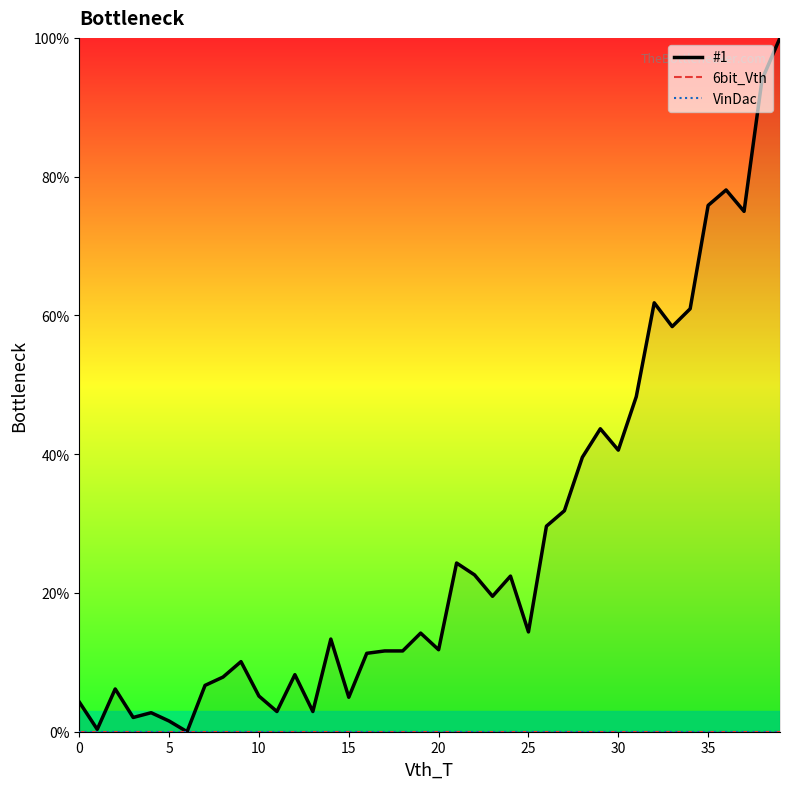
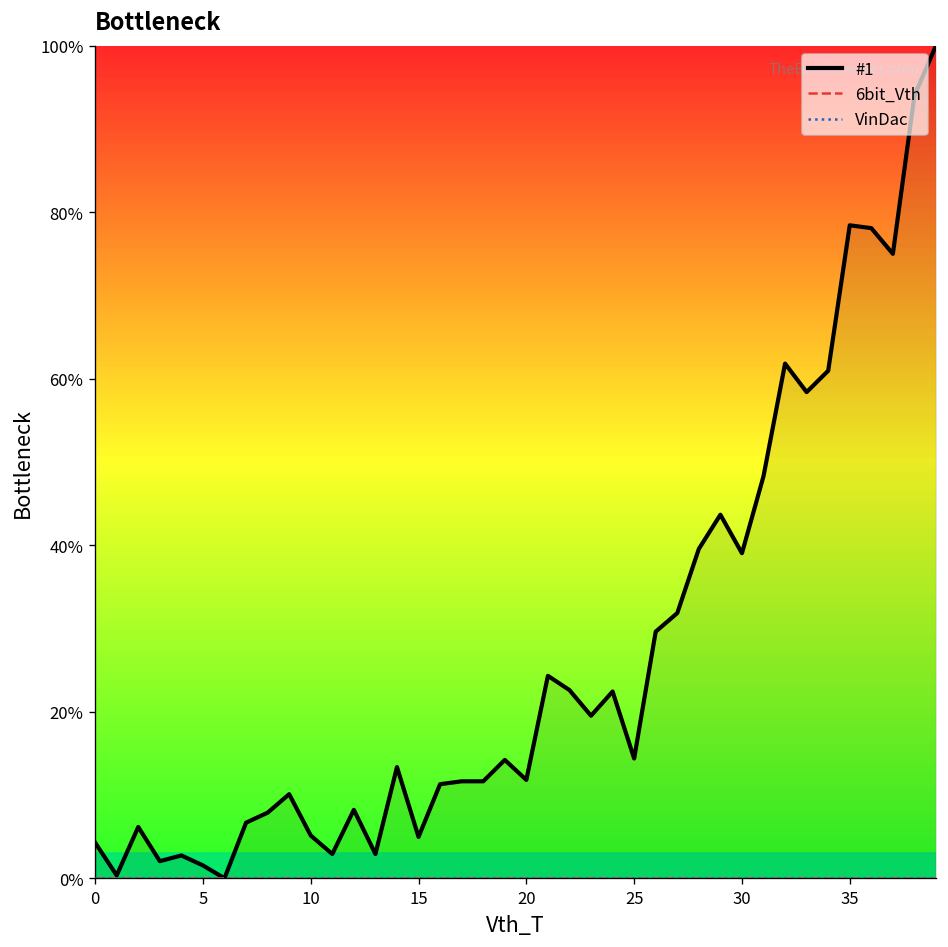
#1, 30: 41% -> 39%
#1, 35: 76% -> 78%
